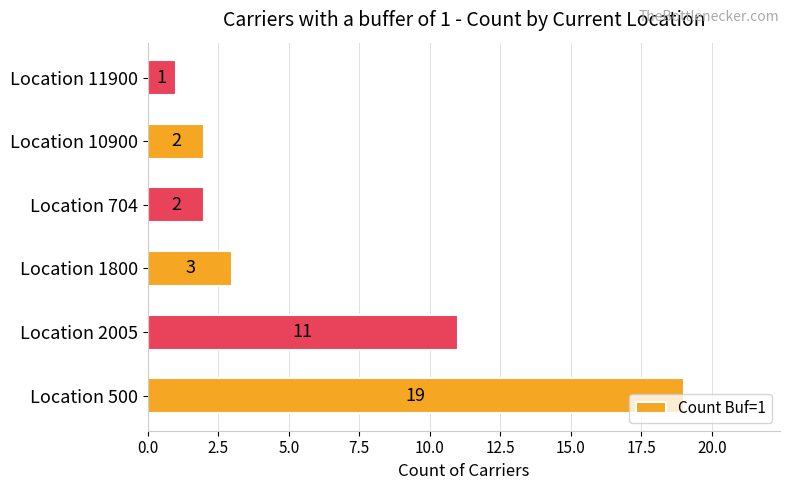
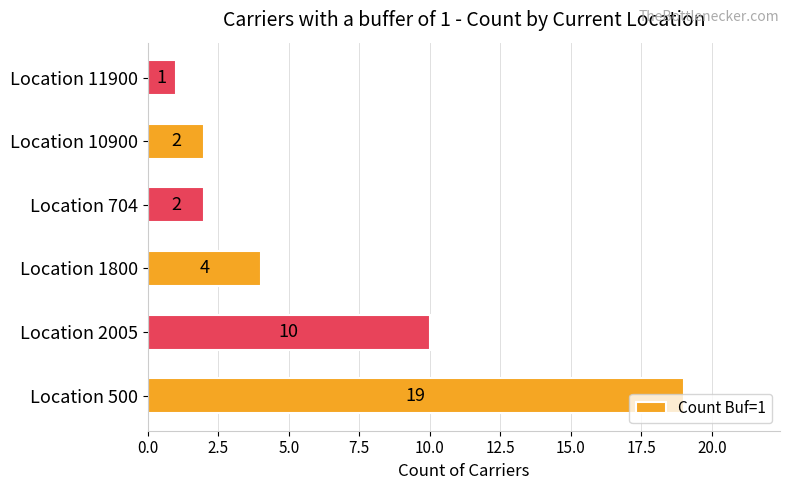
Location 1800: 3 -> 4
Location 2005: 11 -> 10
